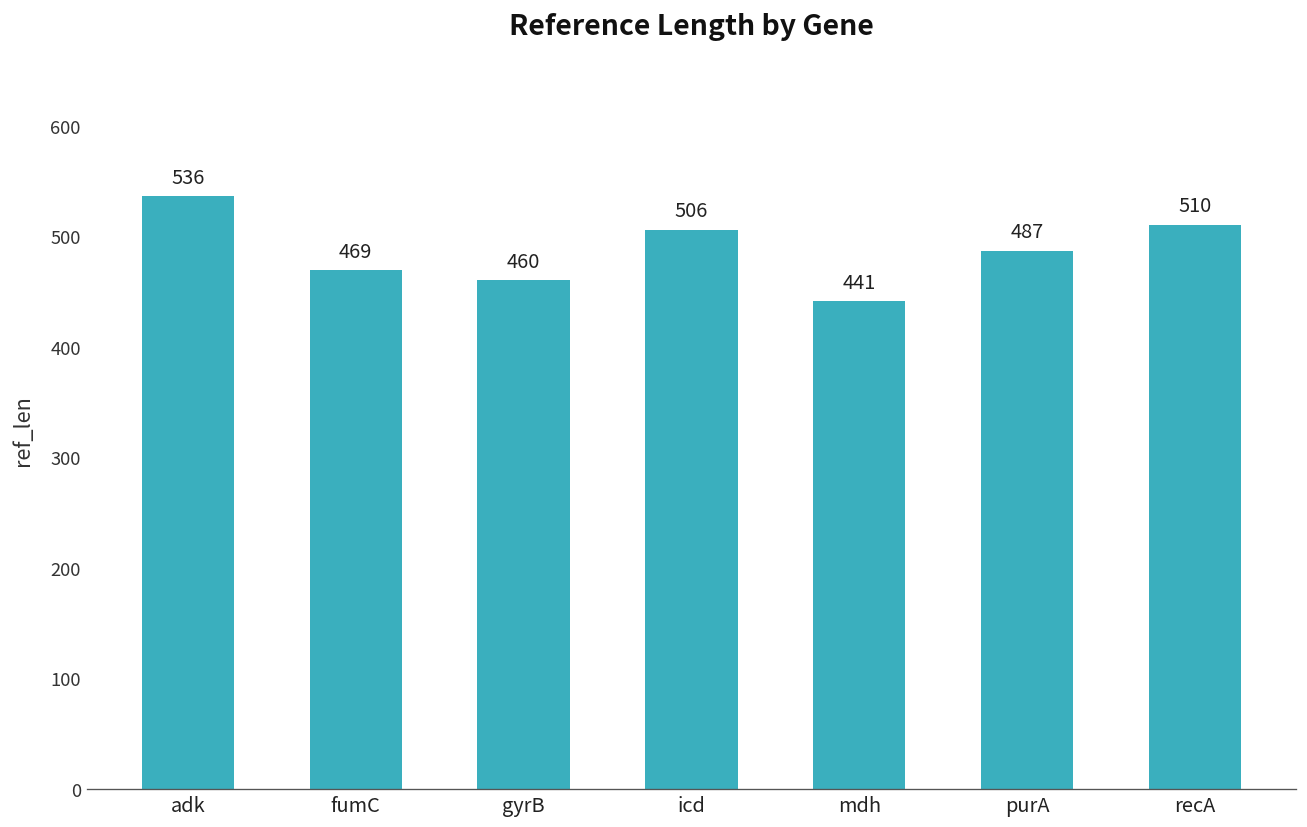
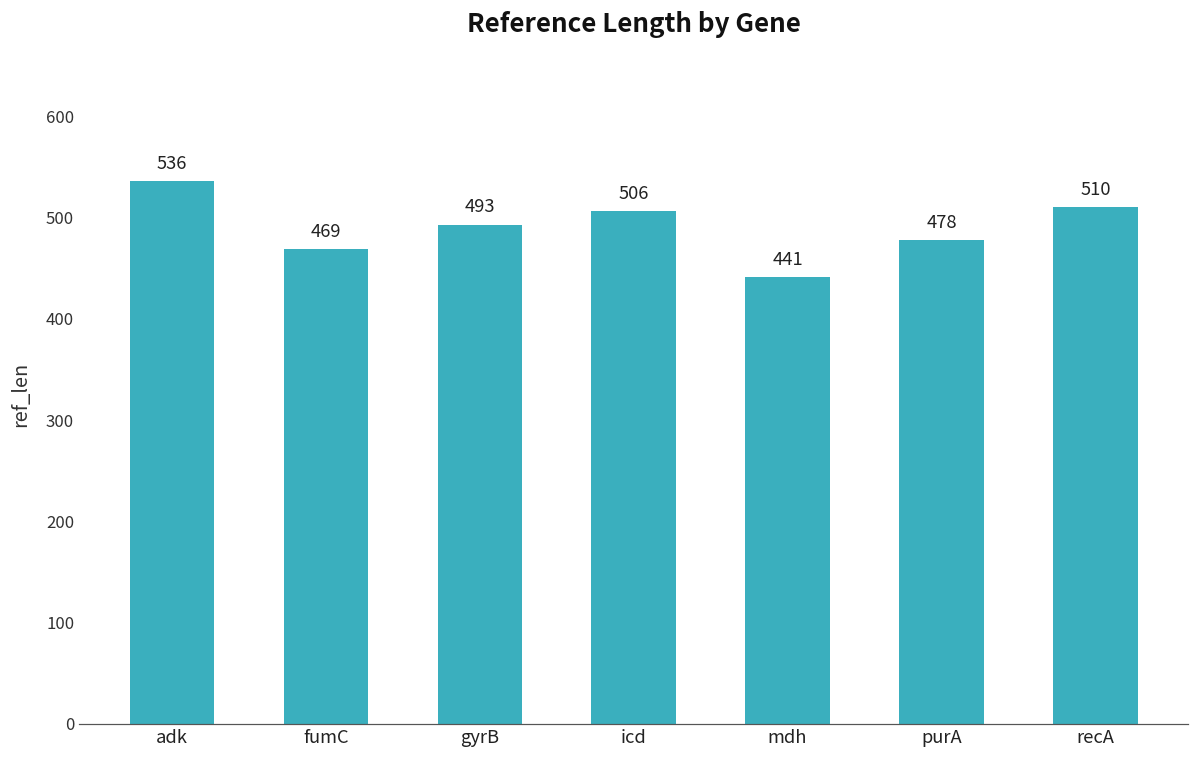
gyrB: 460 -> 493
purA: 487 -> 478
